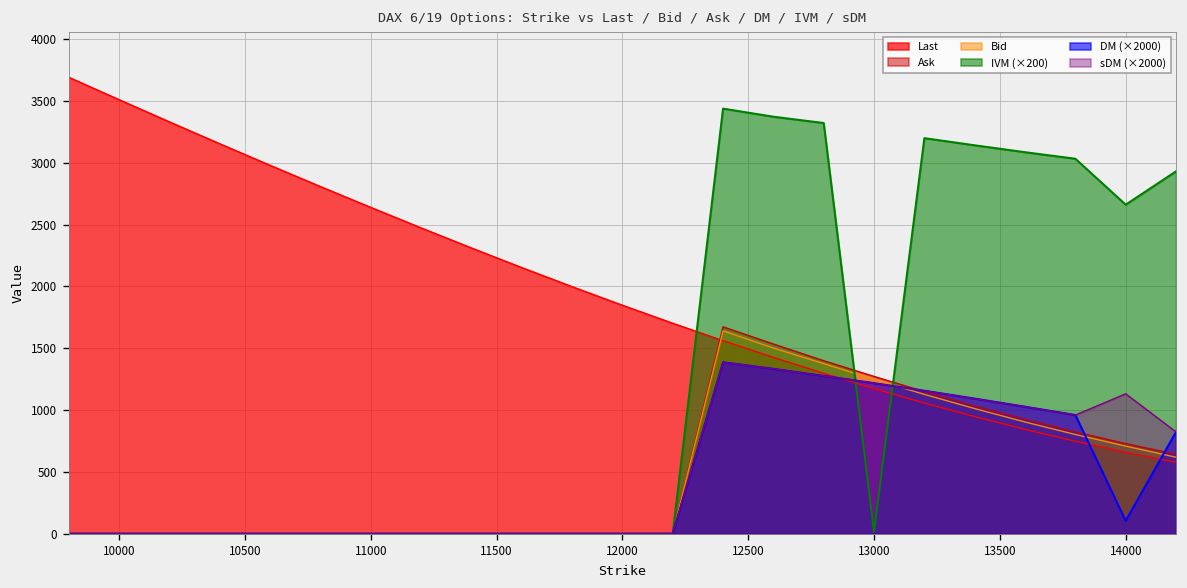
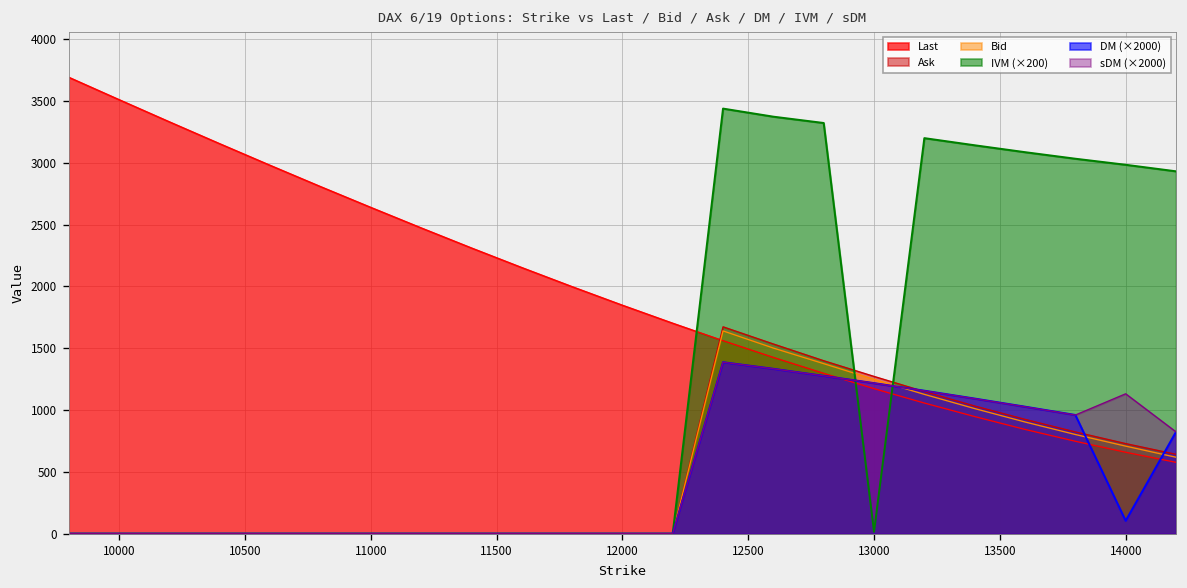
IVM (×200), 14000: 2660 -> 2980
